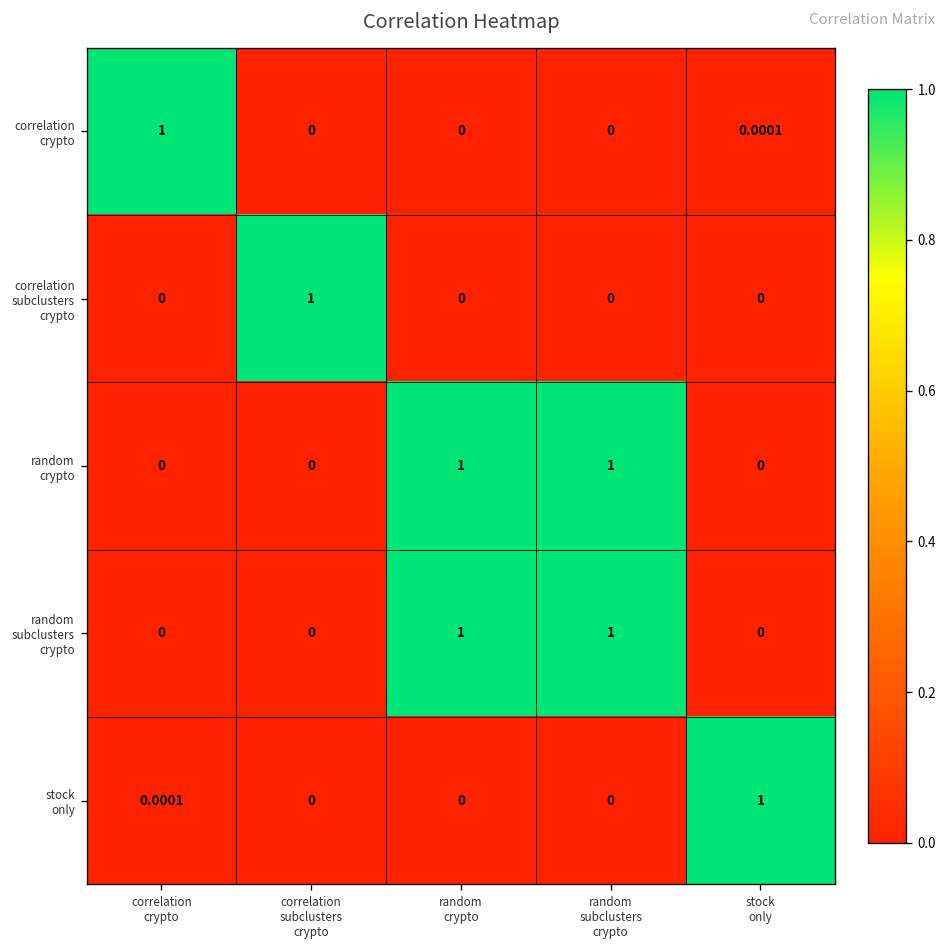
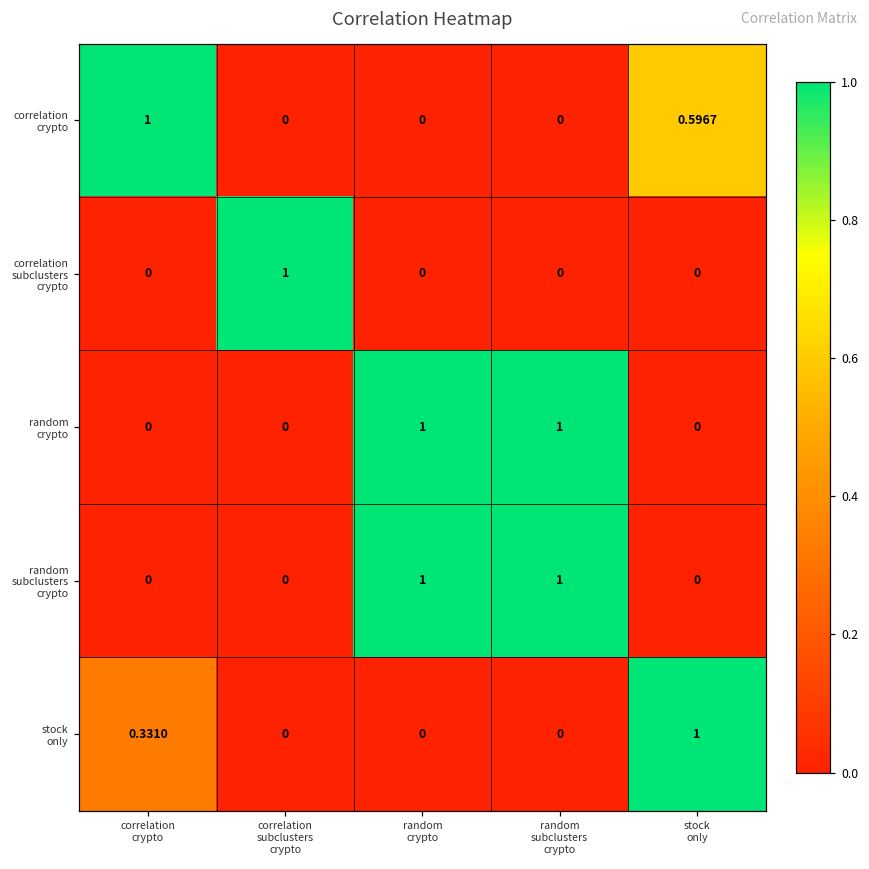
correlation crypto, stock only: 0.0001 -> 0.5967
stock only, correlation crypto: 0.0001 -> 0.3310
